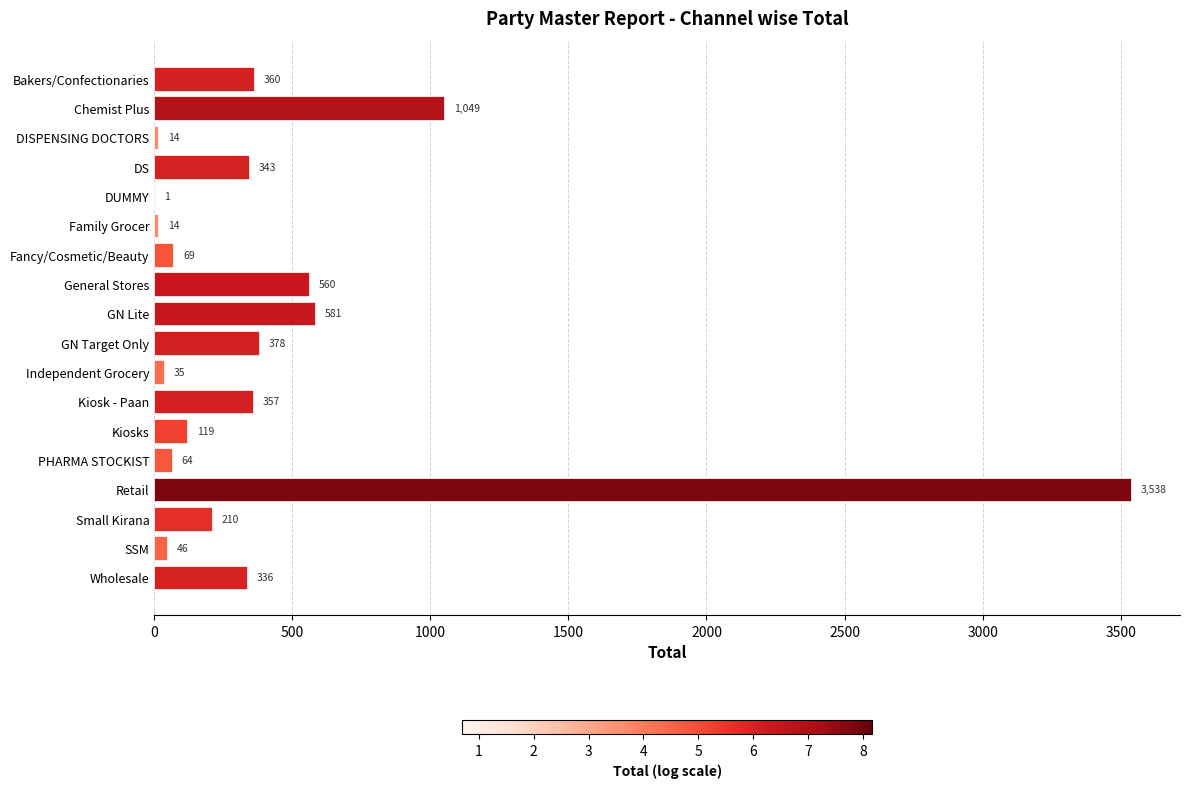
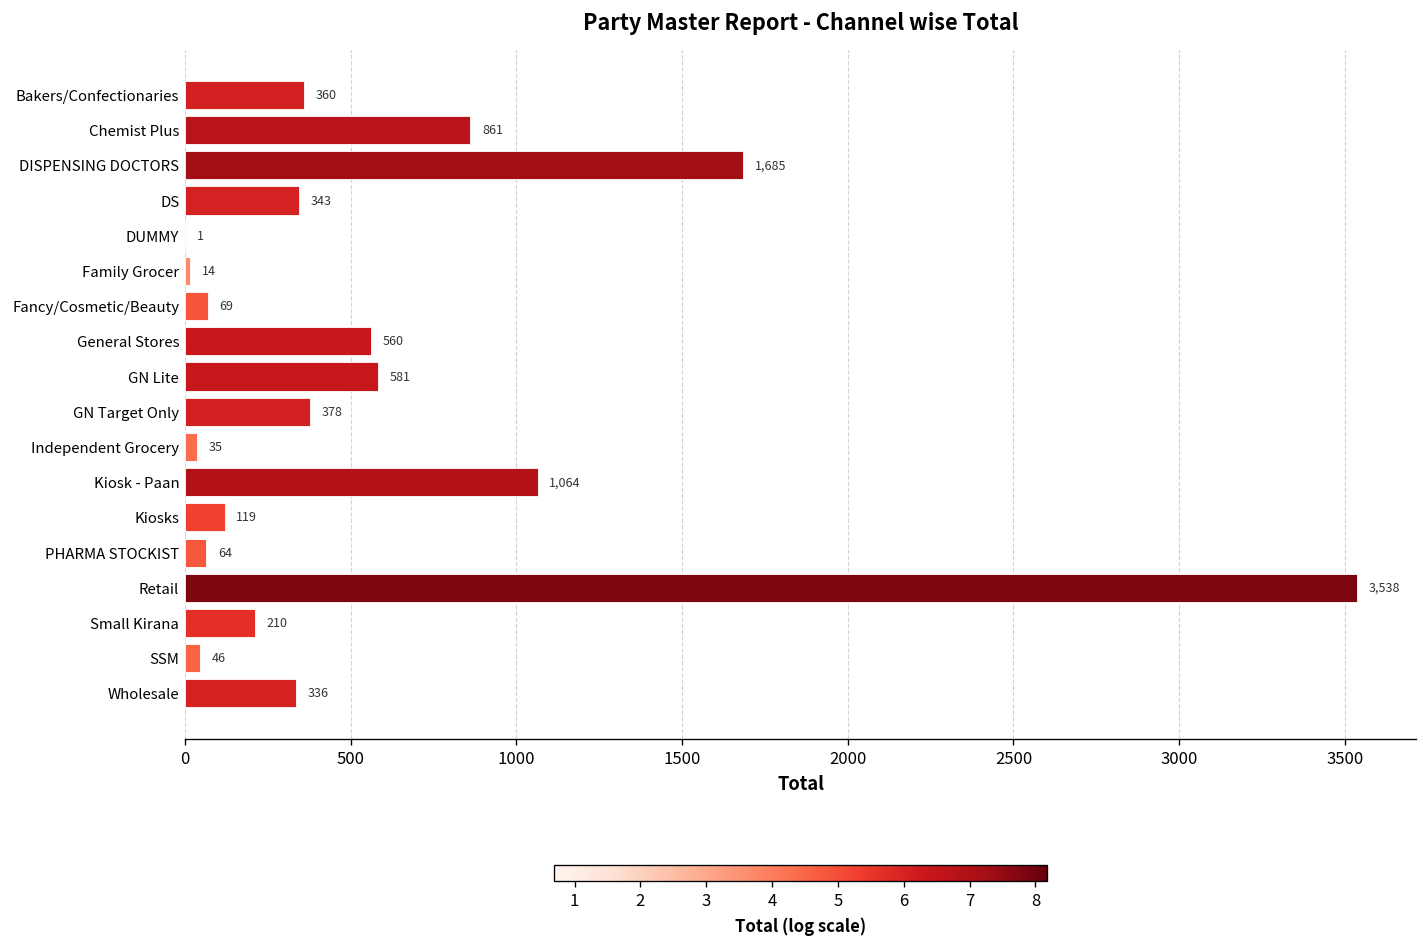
Chemist Plus: 1,049 -> 861
DISPENSING DOCTORS: 14 -> 1,685
Kiosk - Paan: 357 -> 1,064
